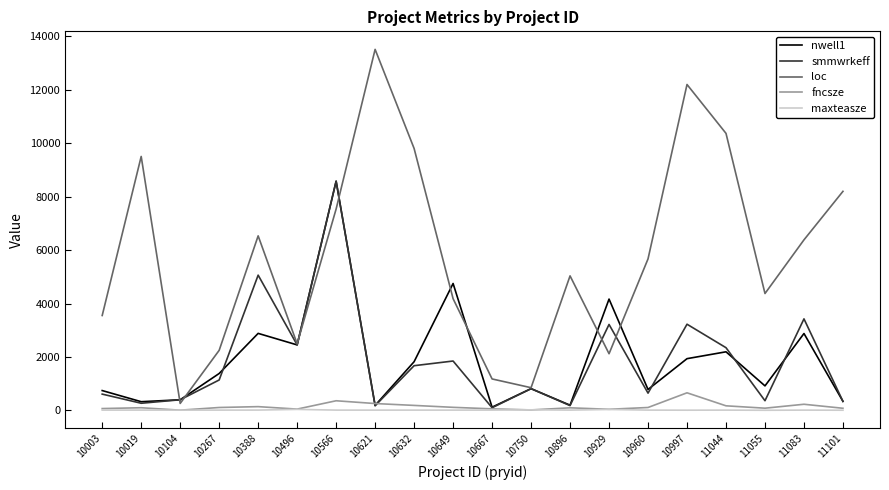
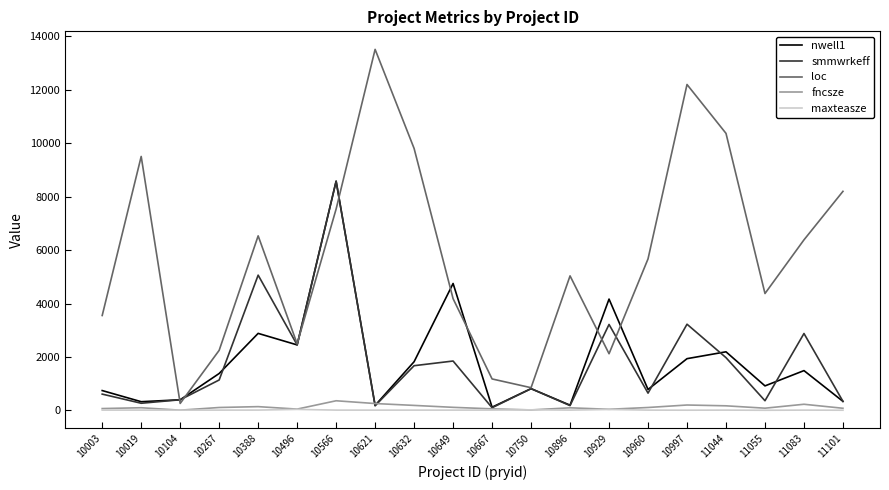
fncsze, 10997: 700 -> 200
smmwrkeff, 11044: 2300 -> 2000
nwell1, 11083: 2900 -> 1500
smmwrkeff, 11083: 3400 -> 2900
